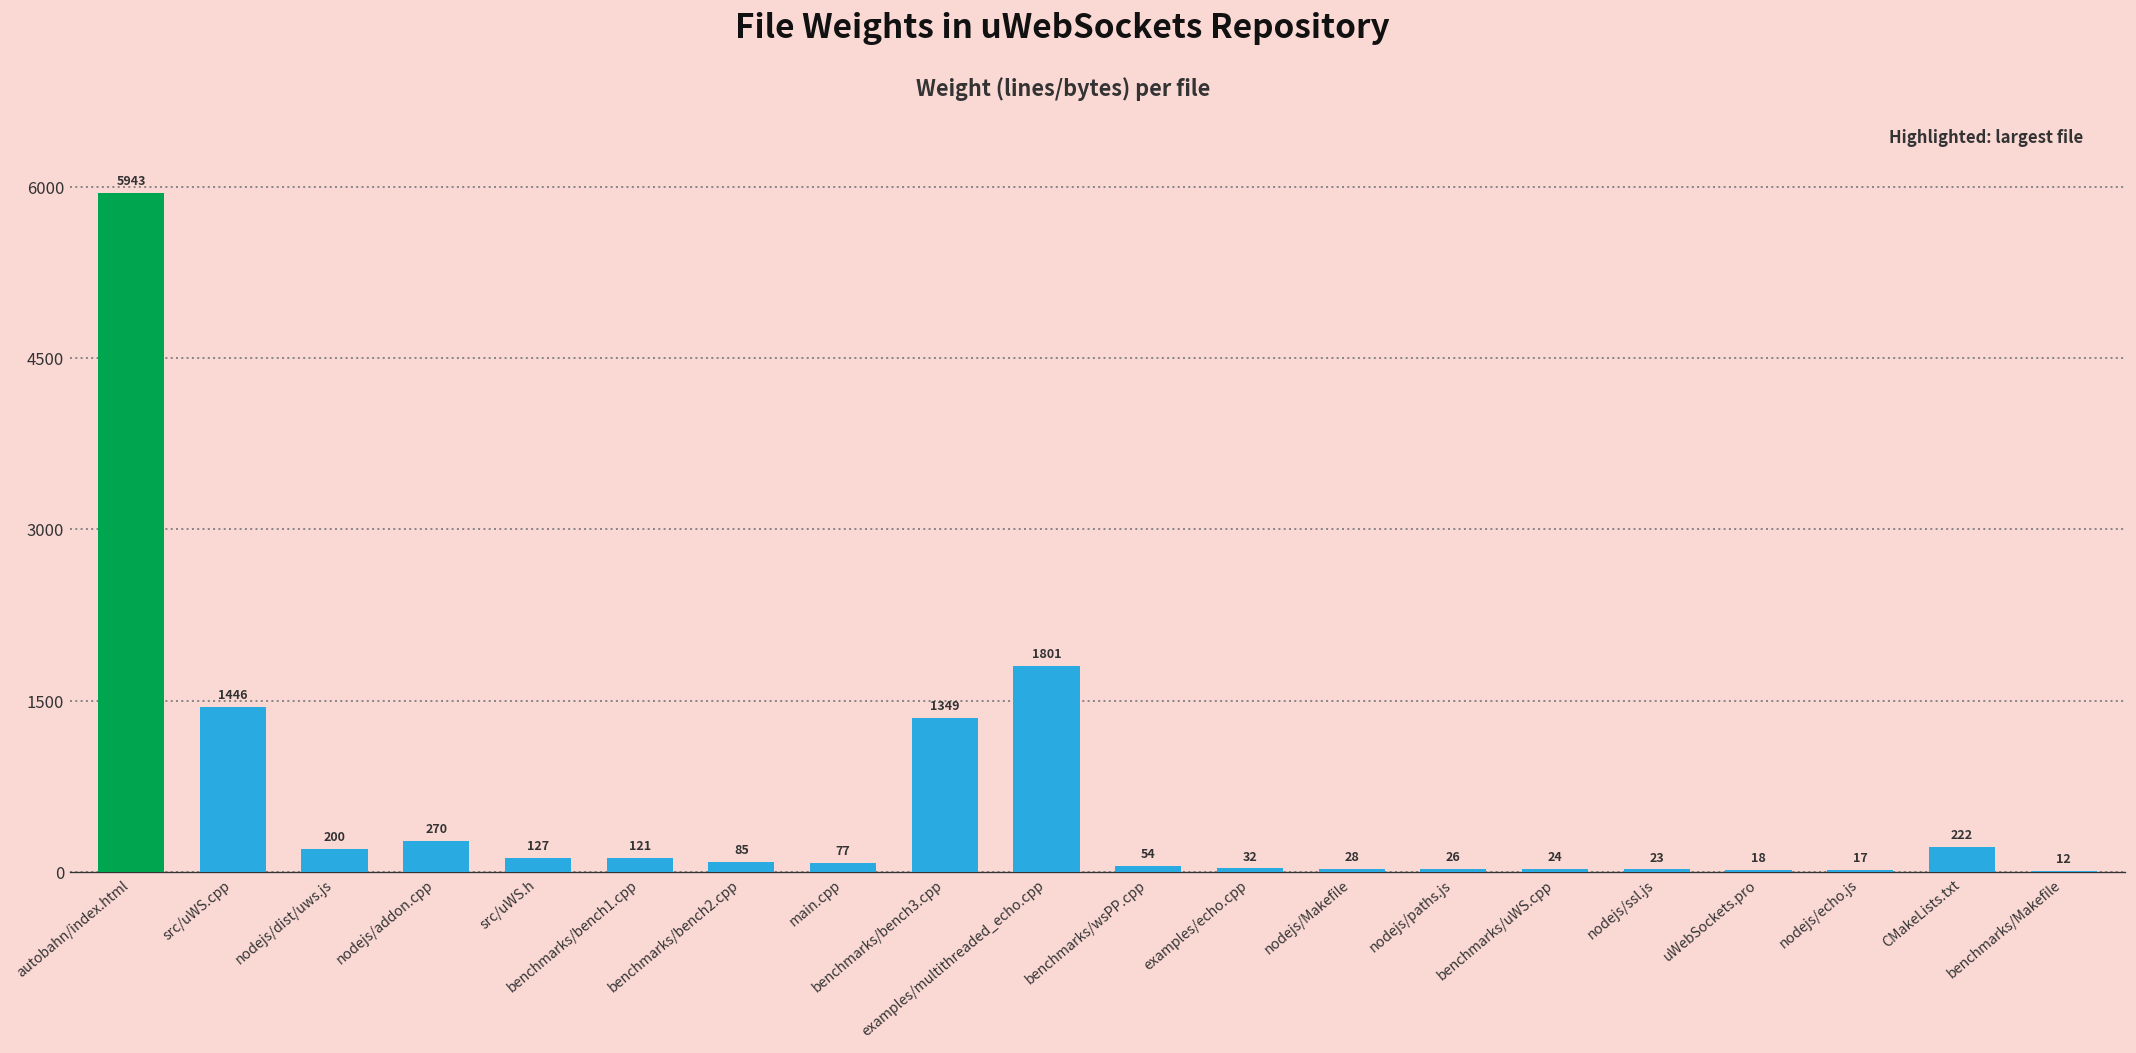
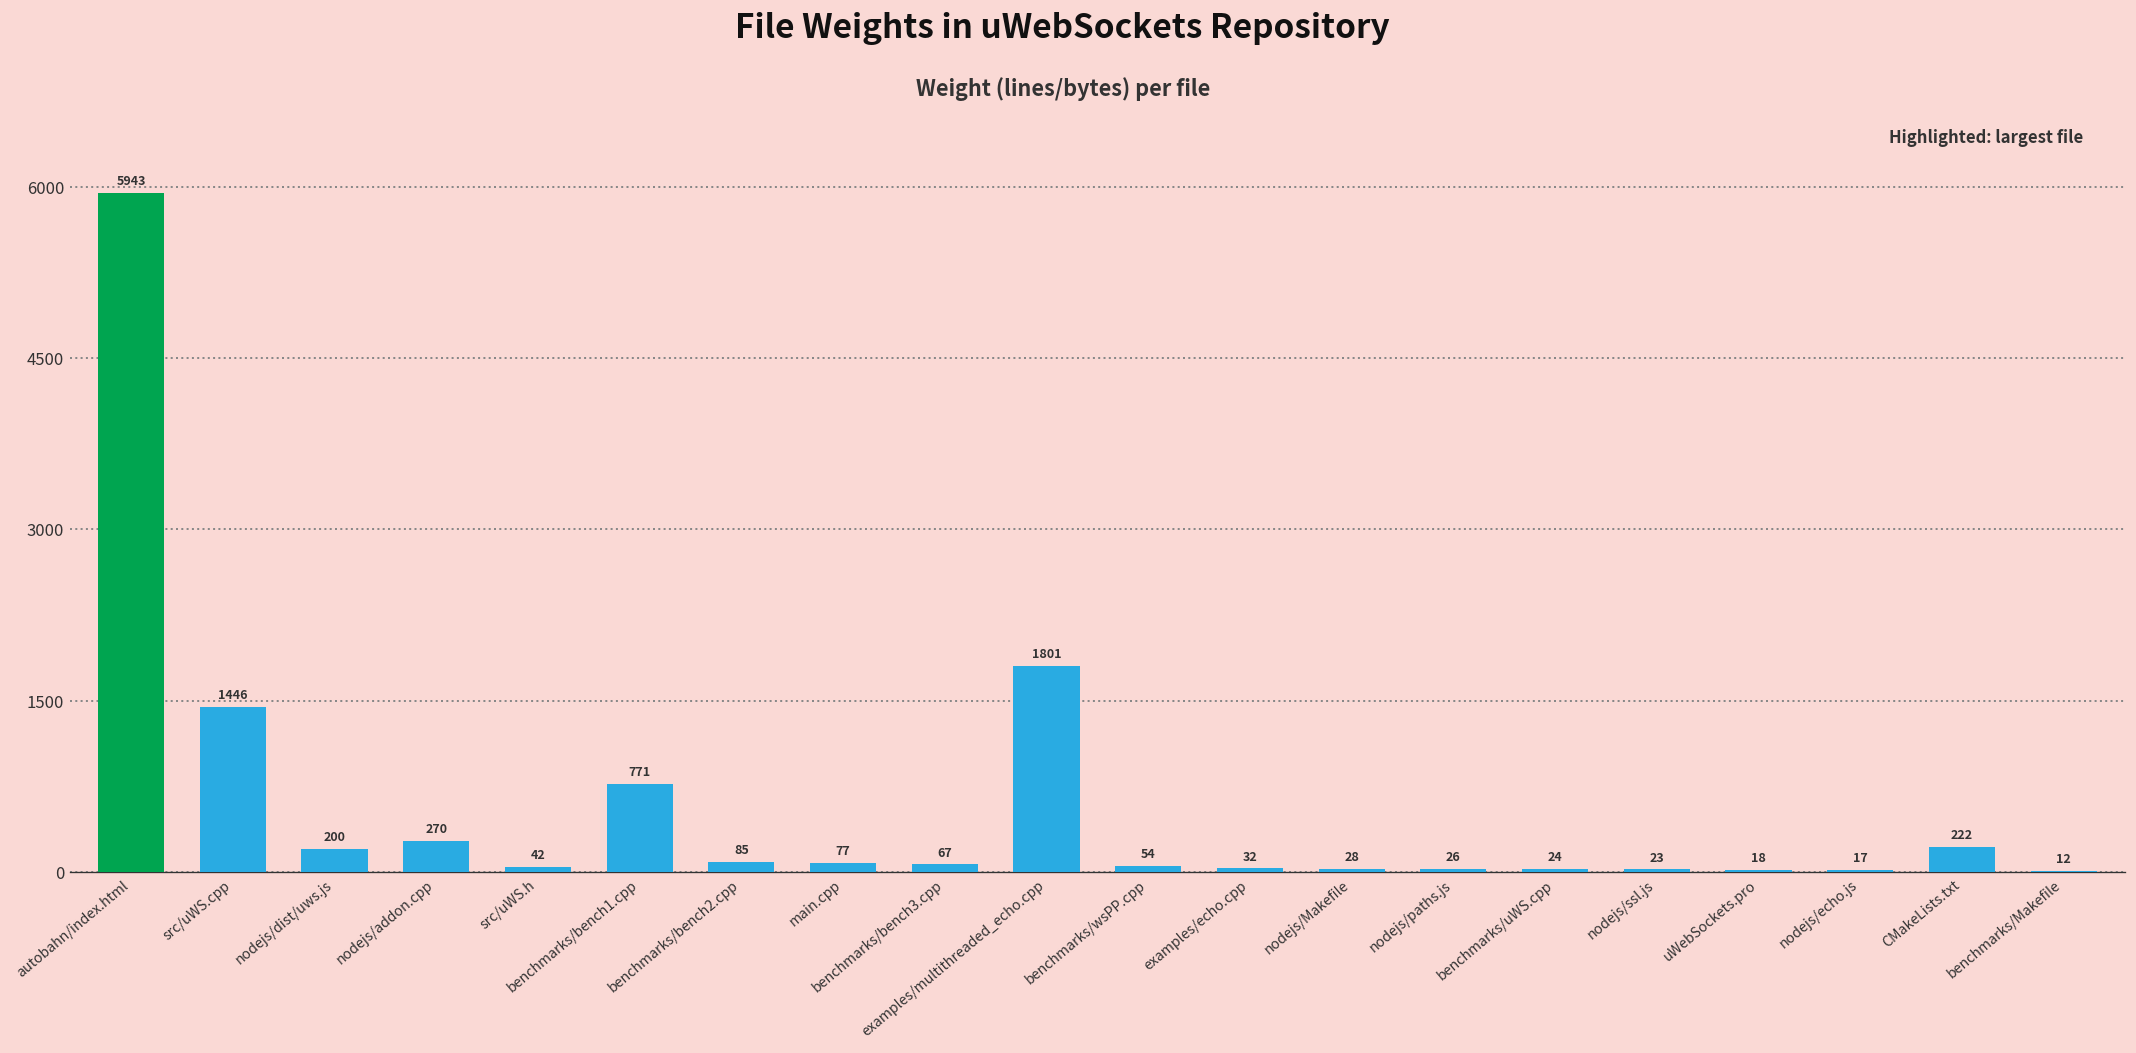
src/uWS.h: 127 -> 42
benchmarks/bench1.cpp: 121 -> 771
benchmarks/bench3.cpp: 1349 -> 67
